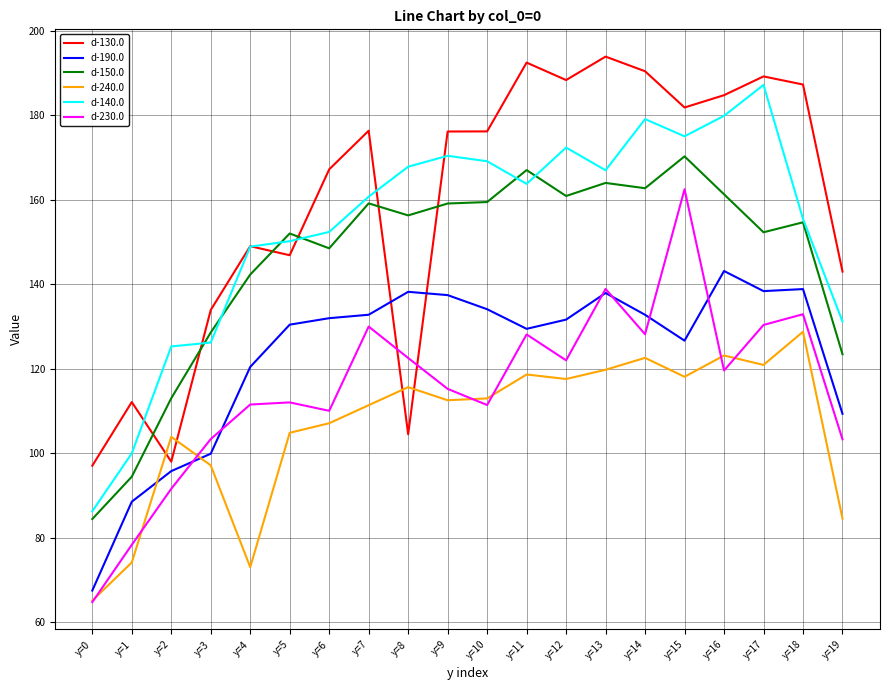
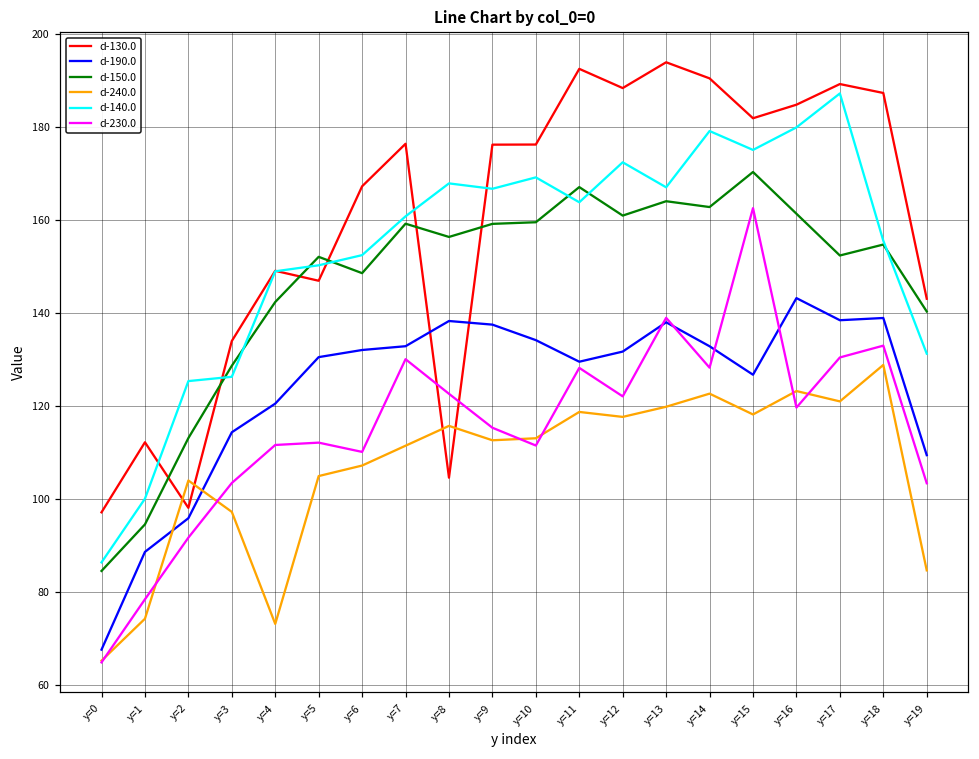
d-190.0, y=3: 100 -> 114
d-140.0, y=9: 170 -> 167
d-150.0, y=19: 123 -> 140
